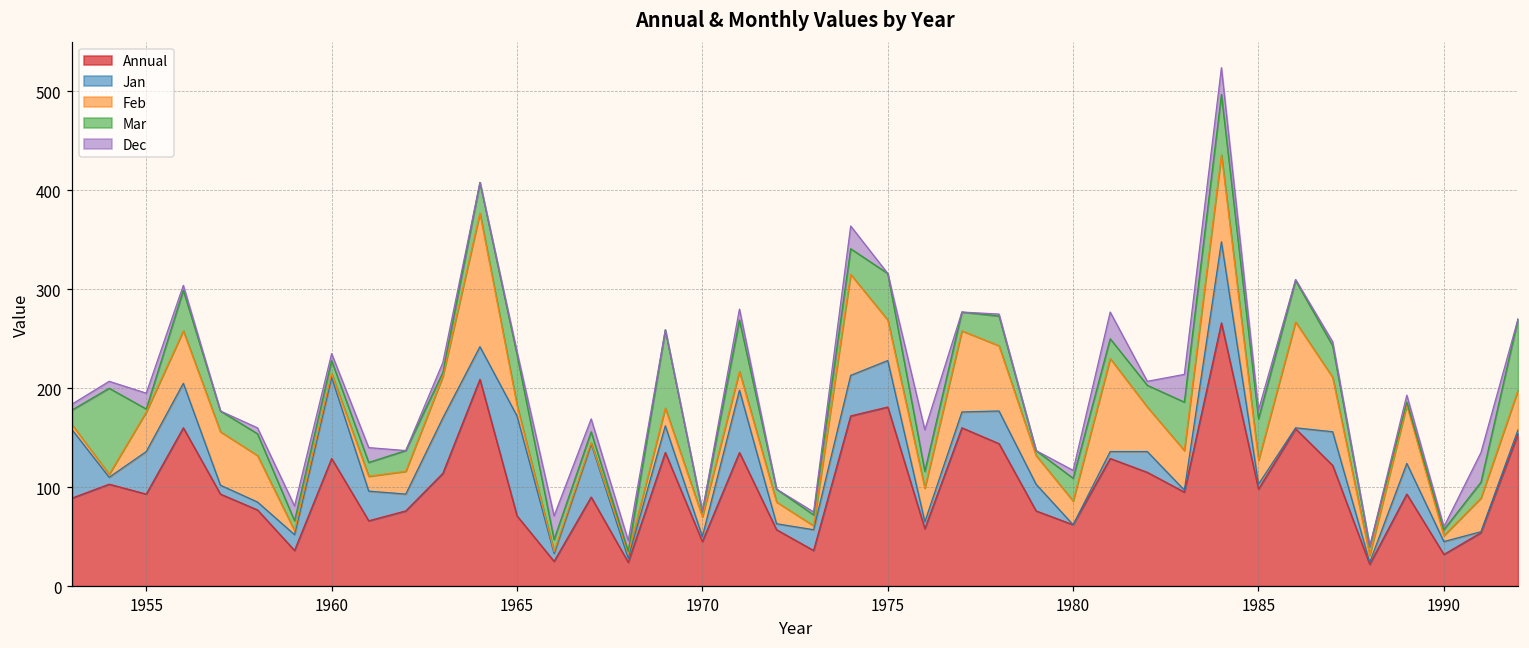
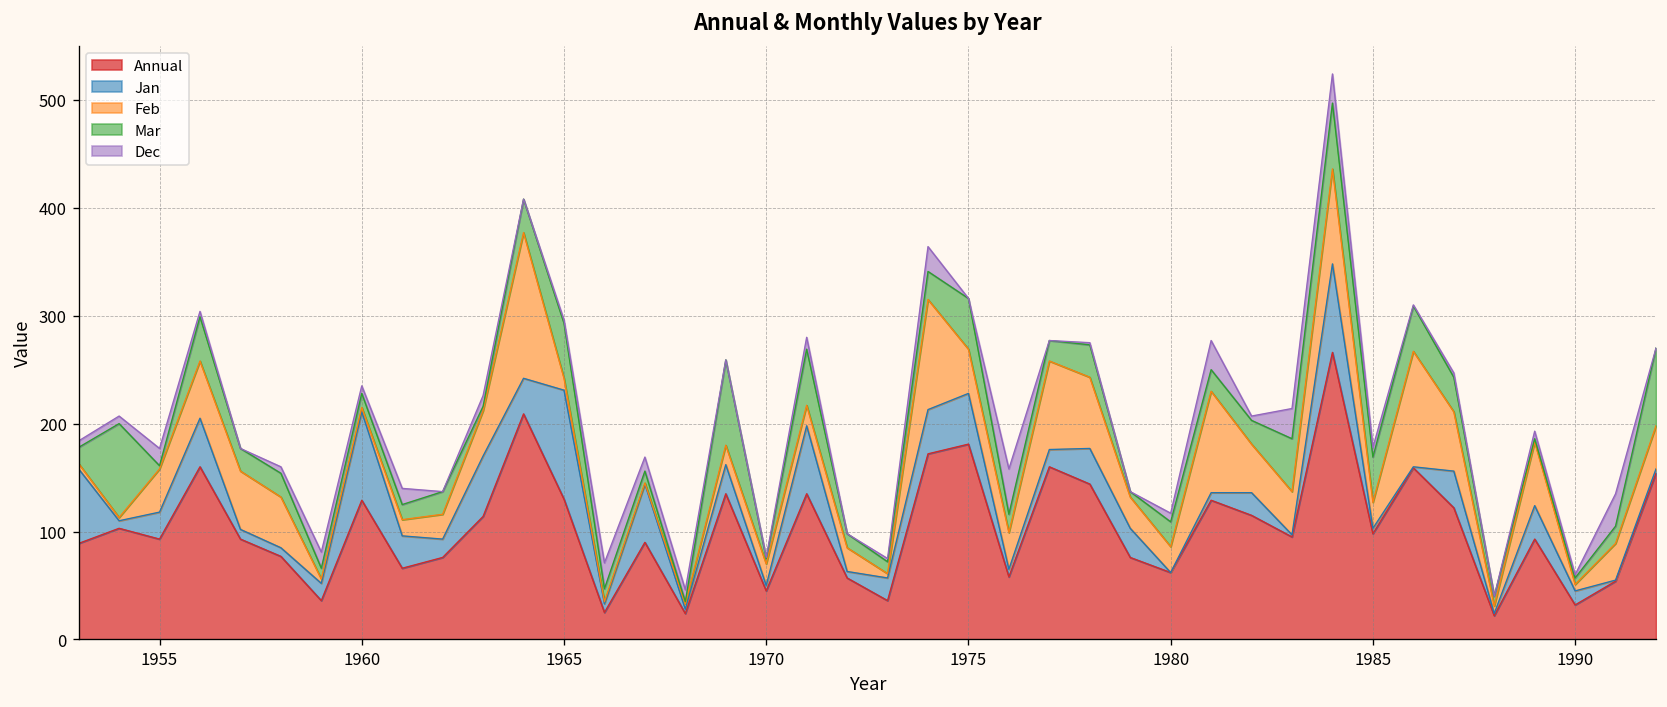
Jan, 1955: 40 -> 30
Annual, 1965: 70 -> 130
